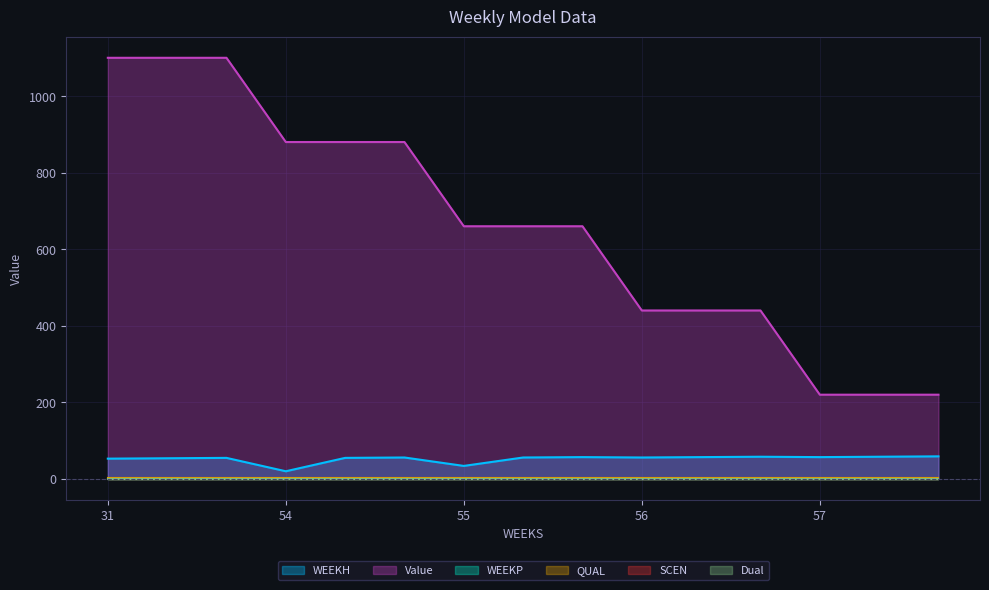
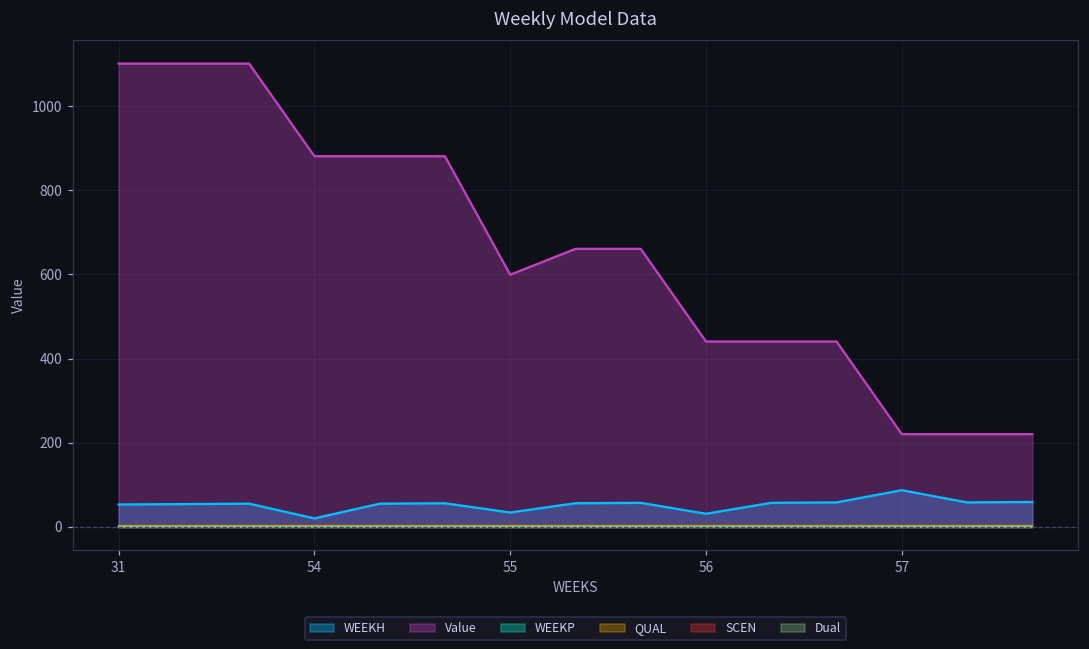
Value, 55: 660 -> 600
WEEKH, 56: 60 -> 30
WEEKH, 57: 60 -> 90
